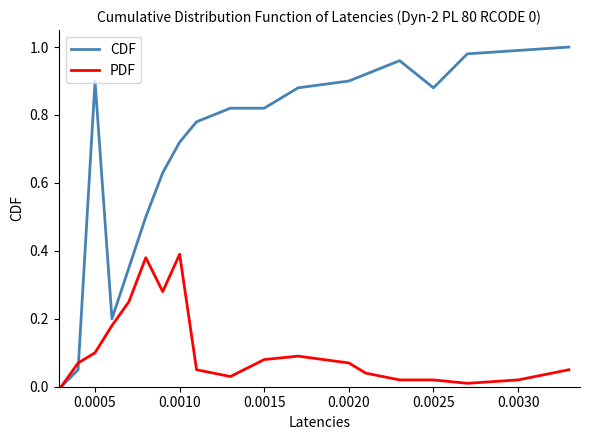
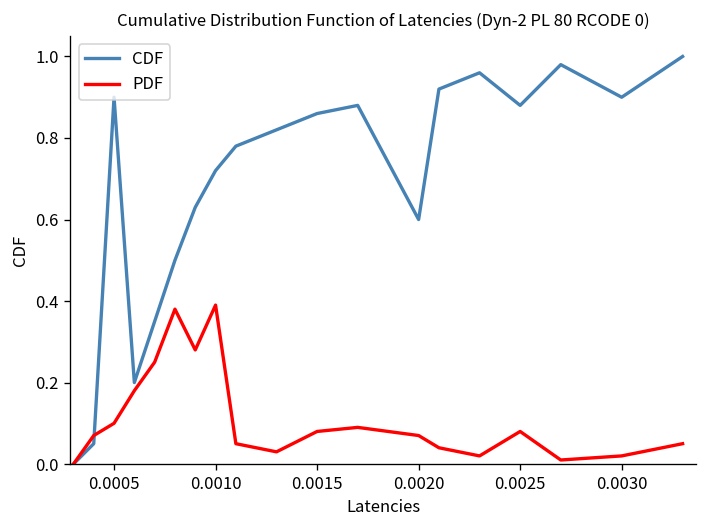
CDF, 0.0015: 0.82 -> 0.86
CDF, 0.0020: 0.9 -> 0.6
PDF, 0.0025: 0.02 -> 0.08
CDF, 0.0030: 0.99 -> 0.90
